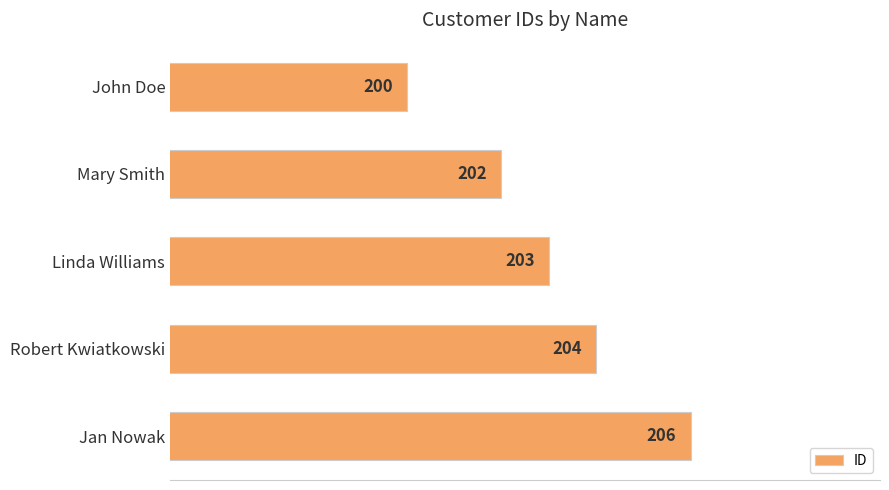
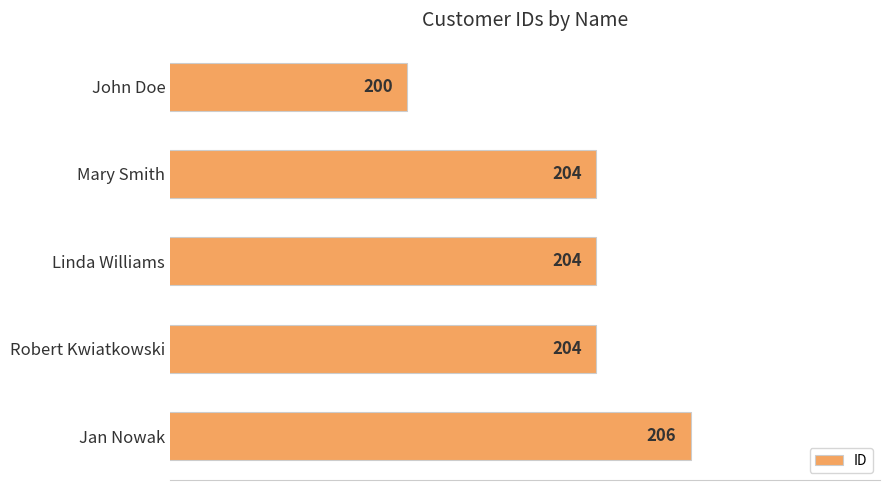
Mary Smith: 202 -> 204
Linda Williams: 203 -> 204
